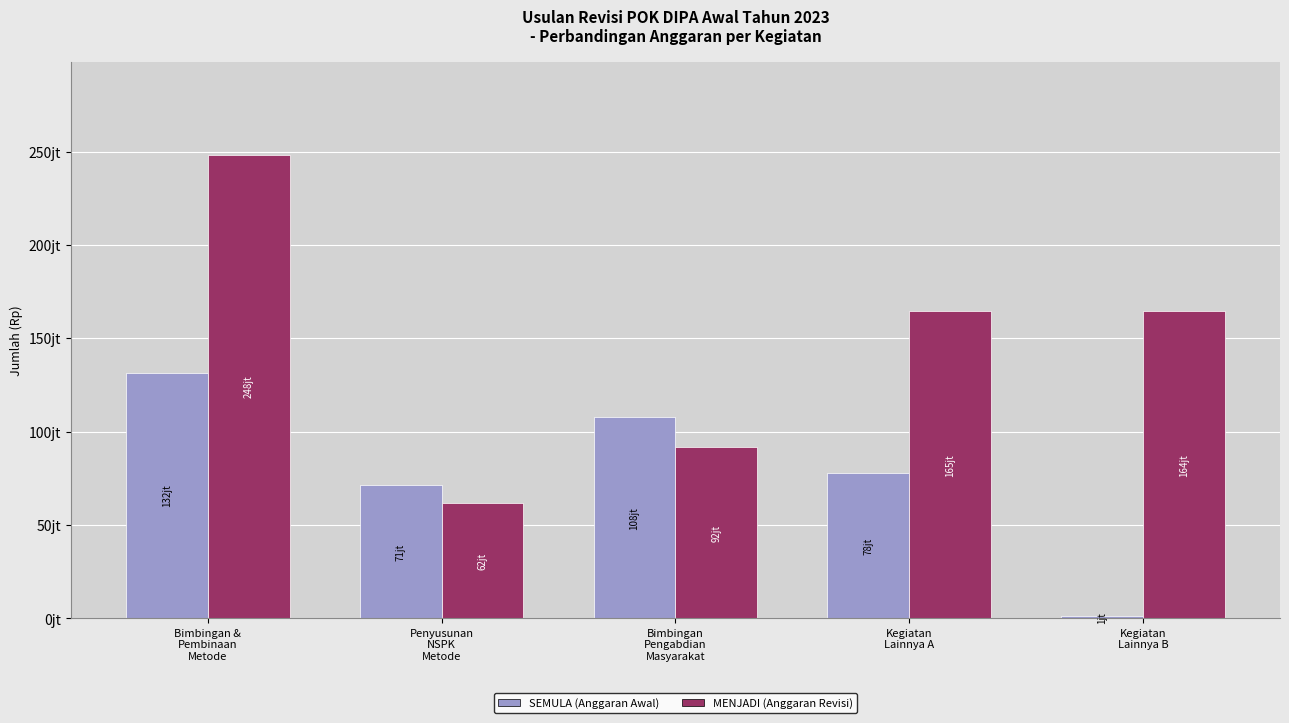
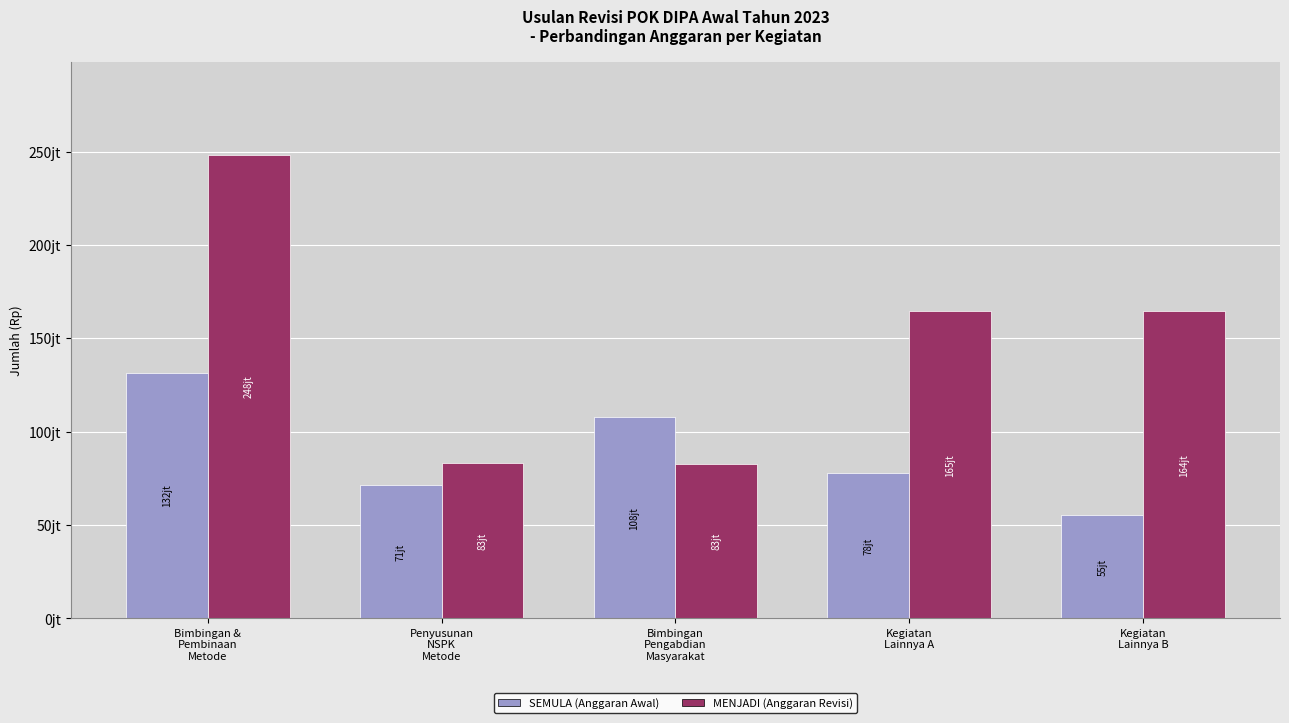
MENJADI (Anggaran Revisi), Penyusunan NSPK Metode: 62 -> 83
MENJADI (Anggaran Revisi), Bimbingan Pengabdian Masyarakat: 92 -> 83
SEMULA (Anggaran Awal), Kegiatan Lainnya B: 1 -> 55
